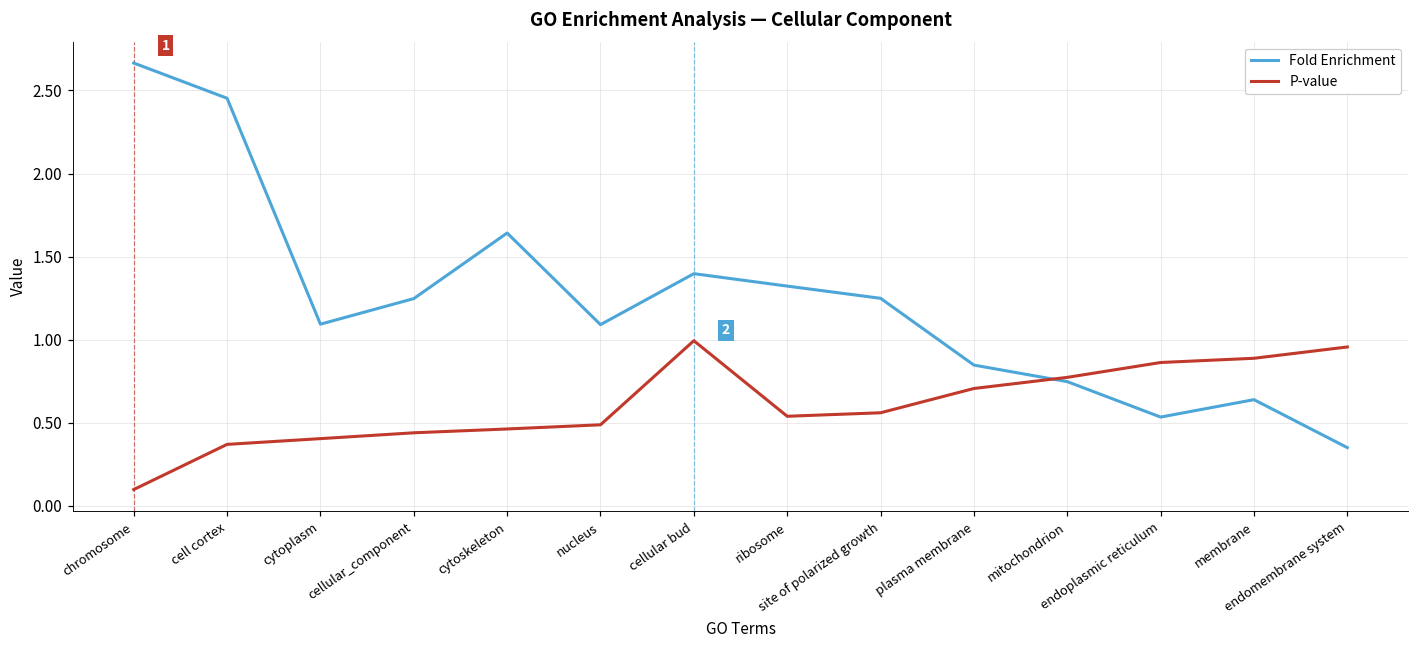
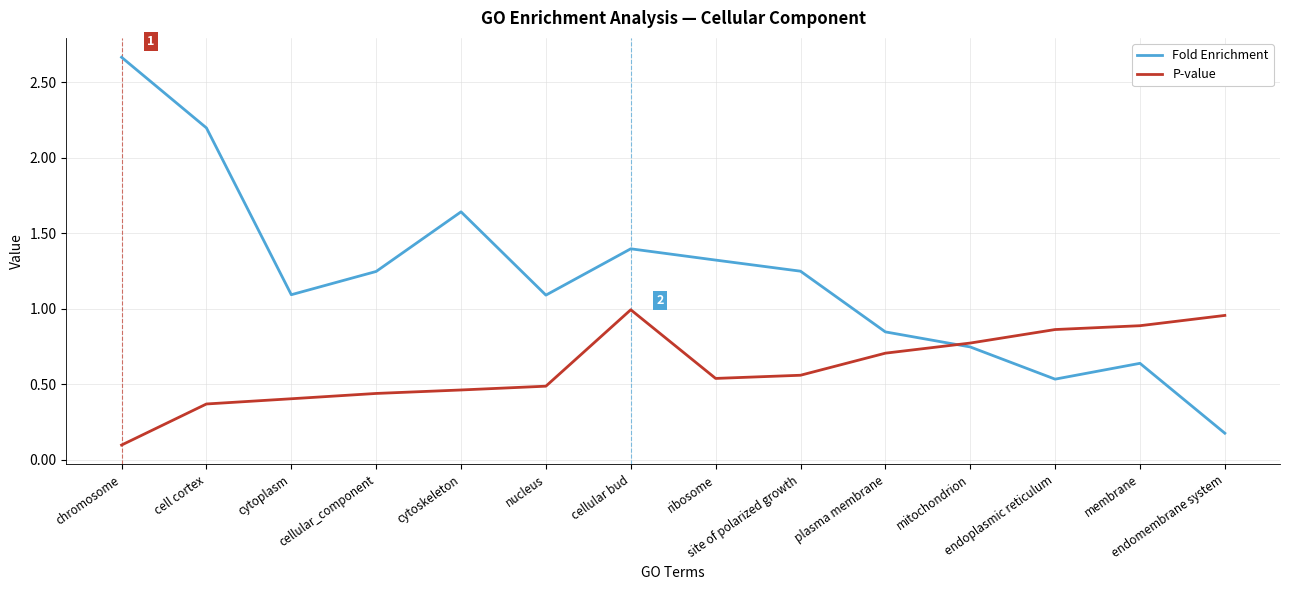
Fold Enrichment, cell cortex: 2.45 -> 2.20
Fold Enrichment, endomembrane system: 0.35 -> 0.18
